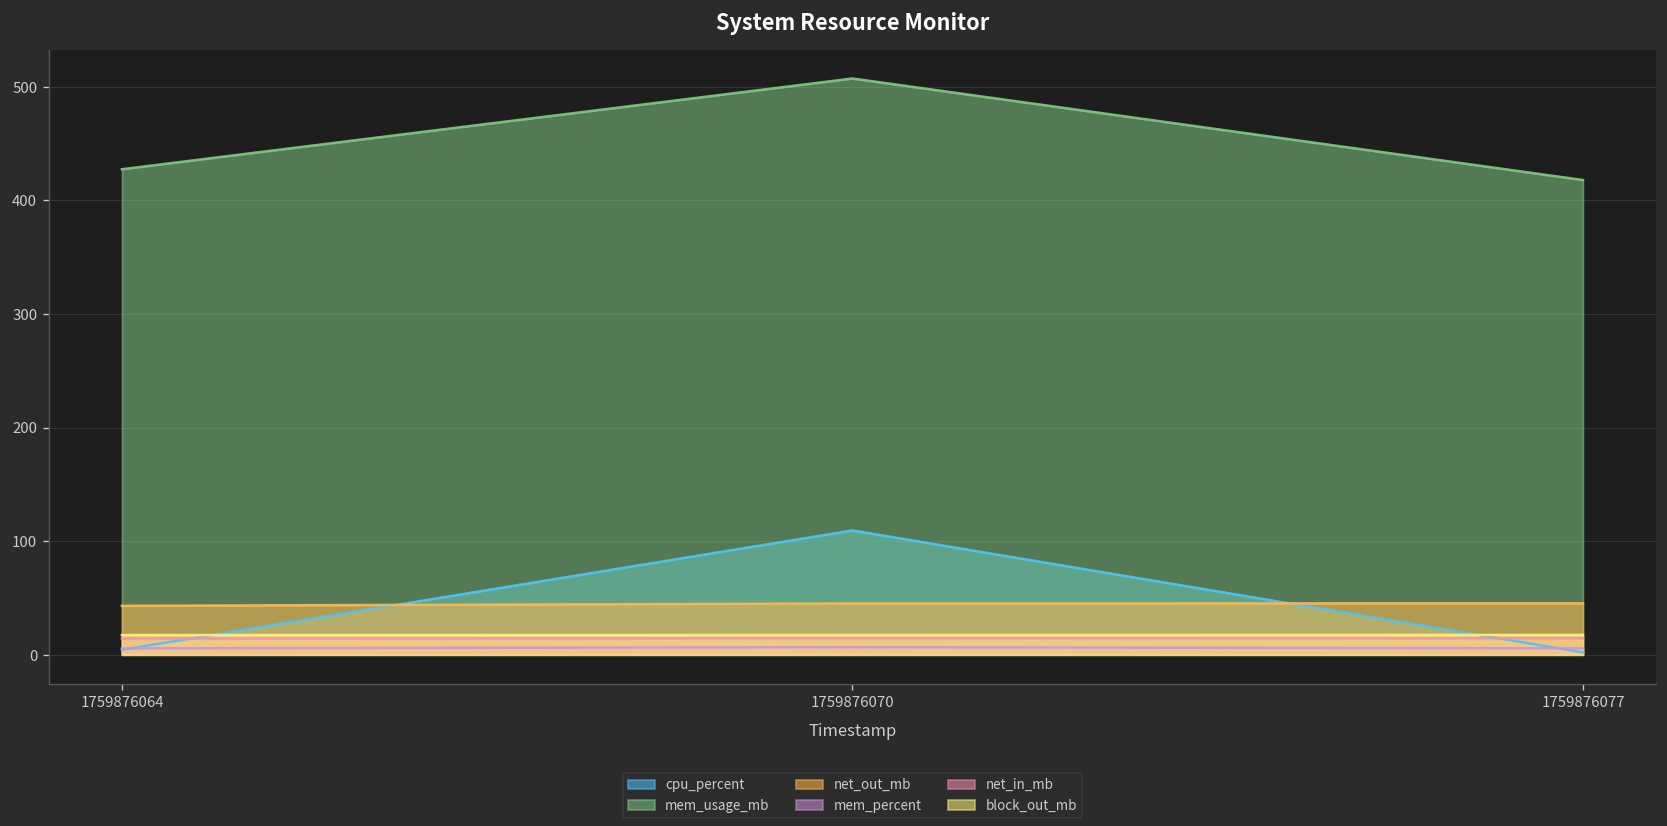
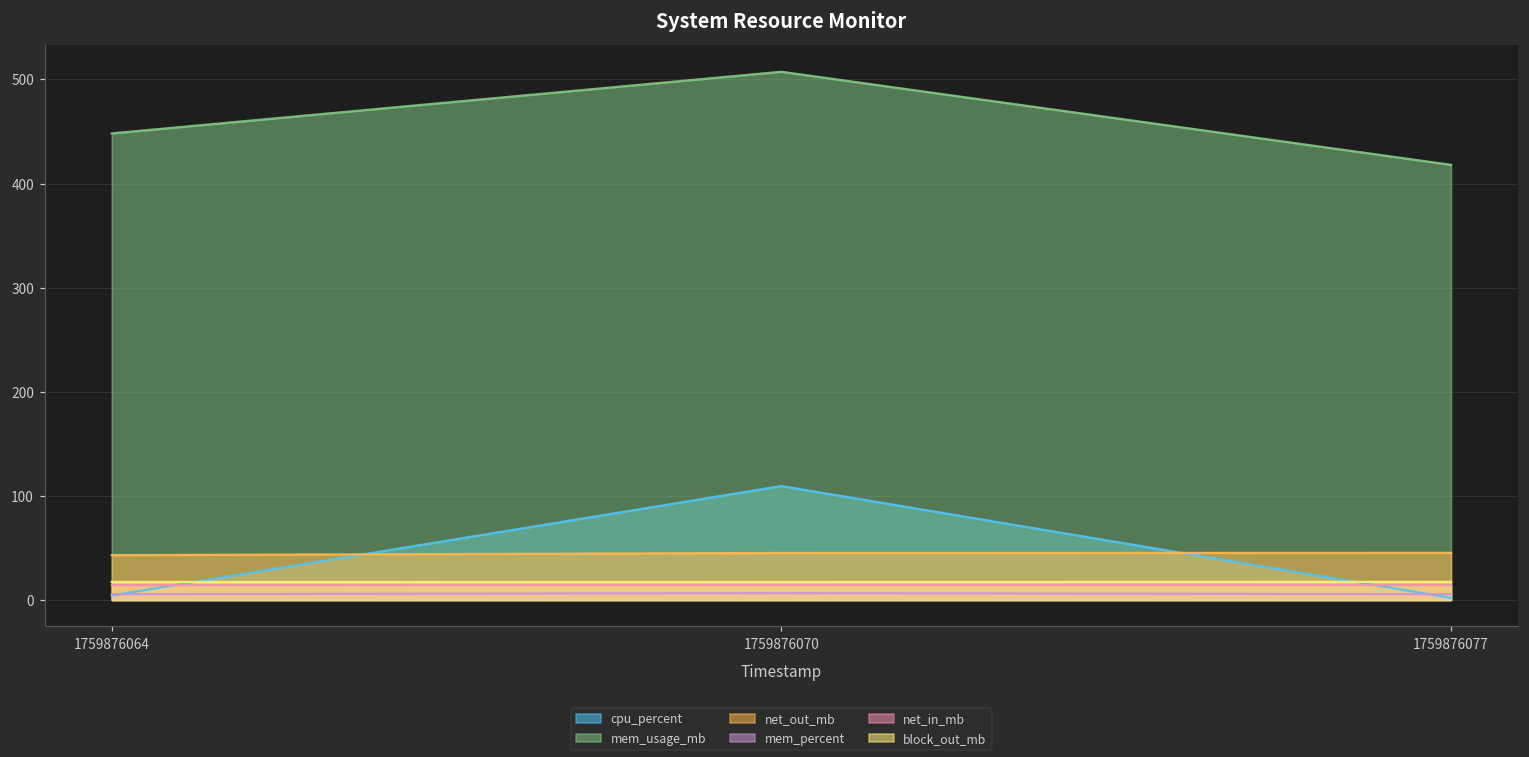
mem_usage_mb, 1759876064: 430 -> 450
